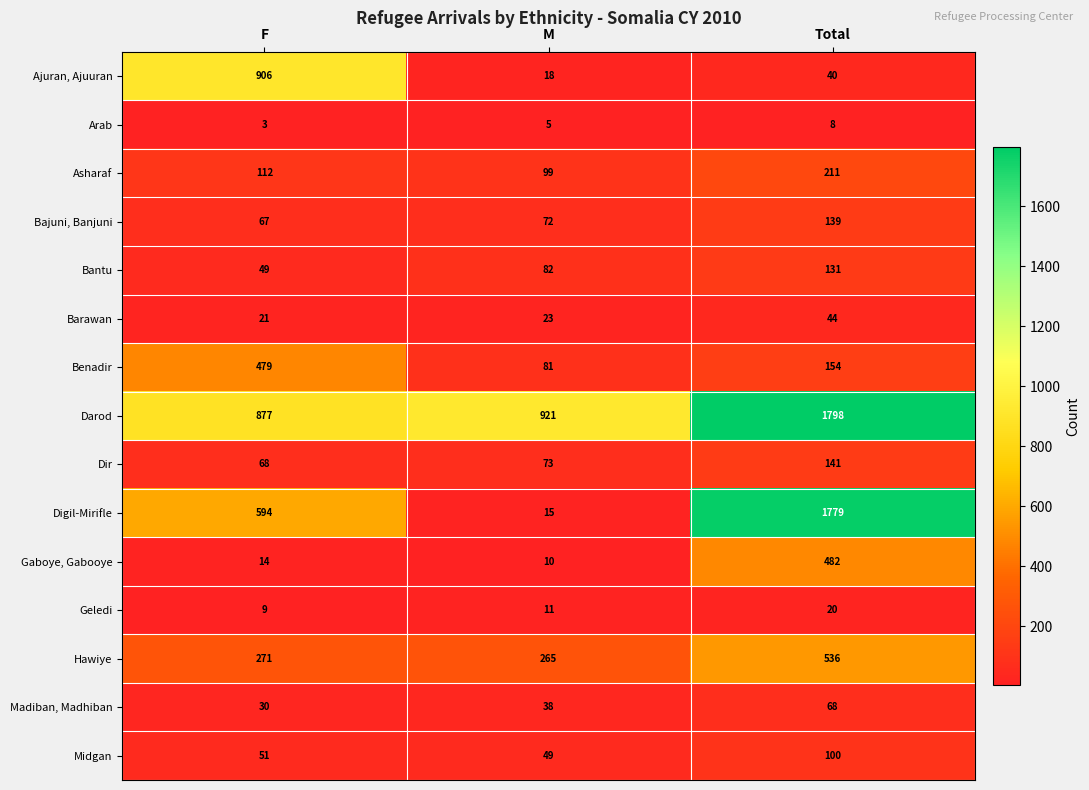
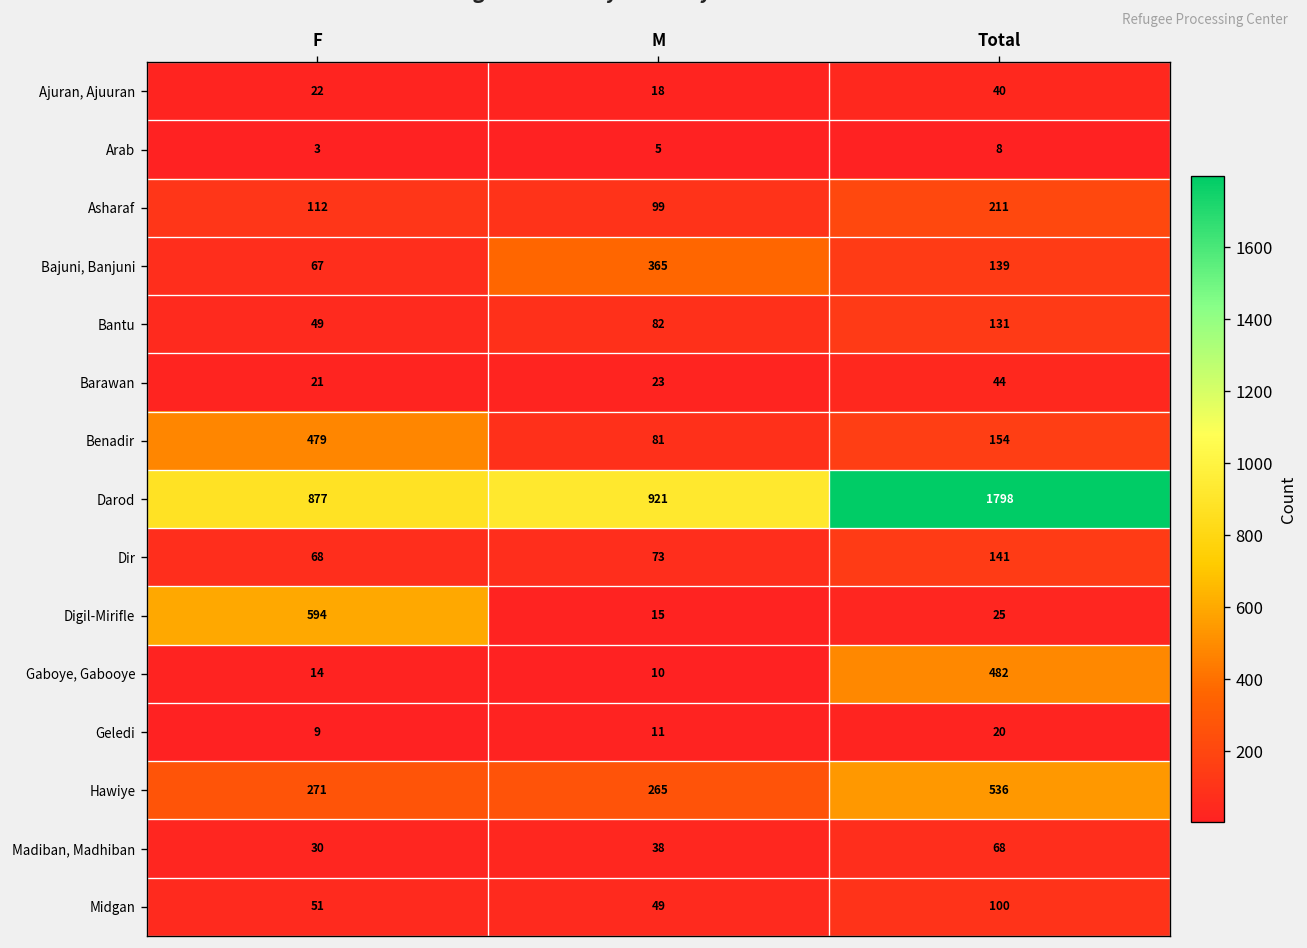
Ajuran, Ajuuran, F: 906 -> 22
Bajuni, Banjuni, M: 72 -> 365
Digil-Mirifle, Total: 1779 -> 25
